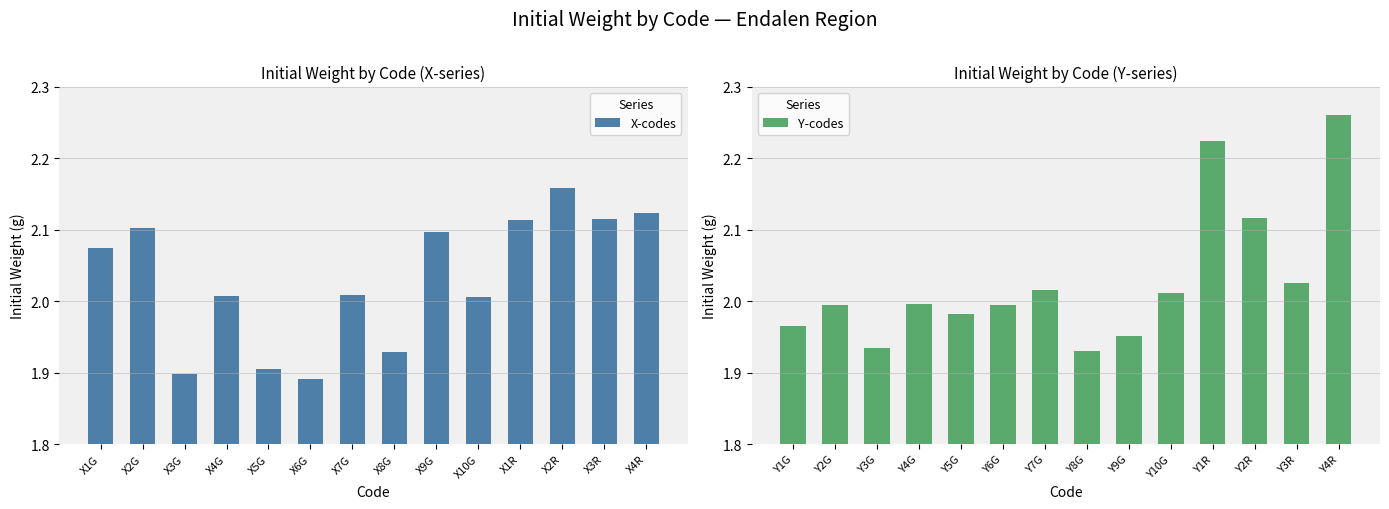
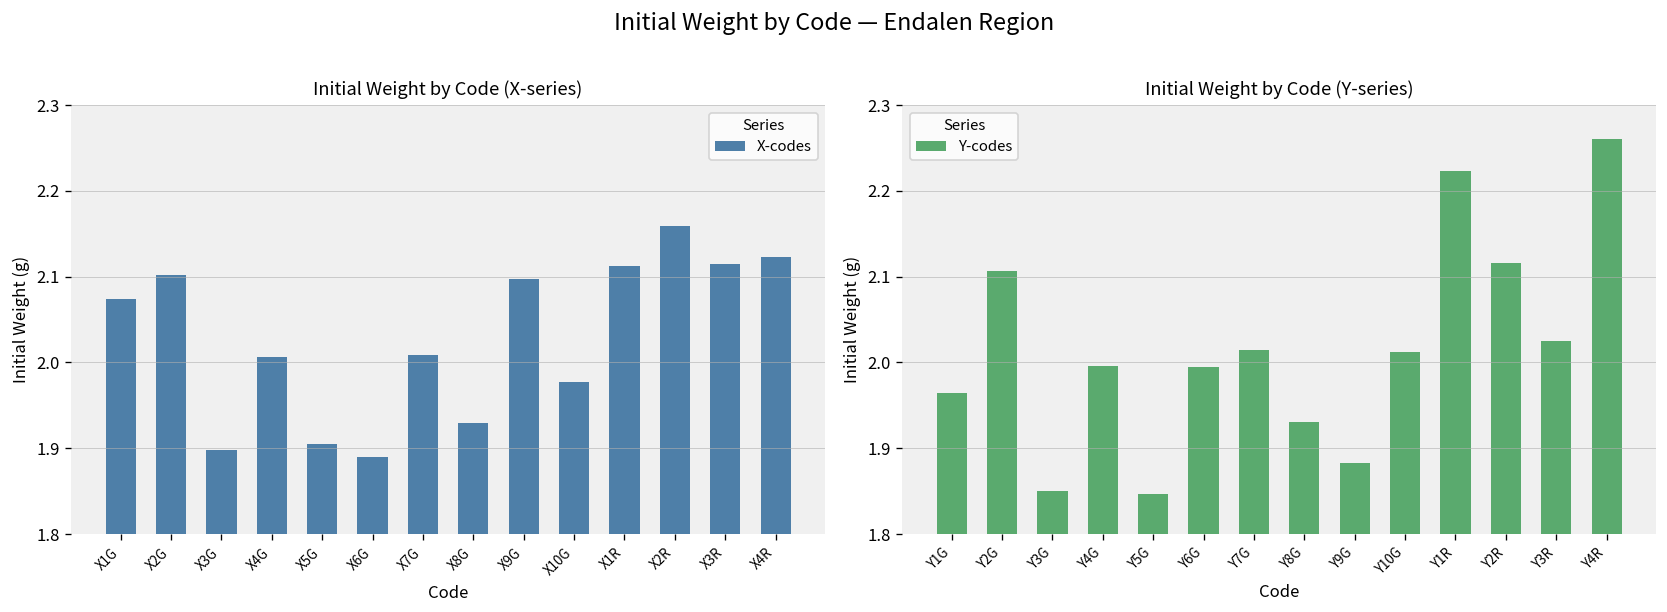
Initial Weight by Code (X-series), X10G: 2.01 -> 1.98
Initial Weight by Code (Y-series), Y2G: 1.99 -> 2.11
Initial Weight by Code (Y-series), Y3G: 1.93 -> 1.85
Initial Weight by Code (Y-series), Y5G: 1.98 -> 1.85
Initial Weight by Code (Y-series), Y9G: 1.95 -> 1.88
